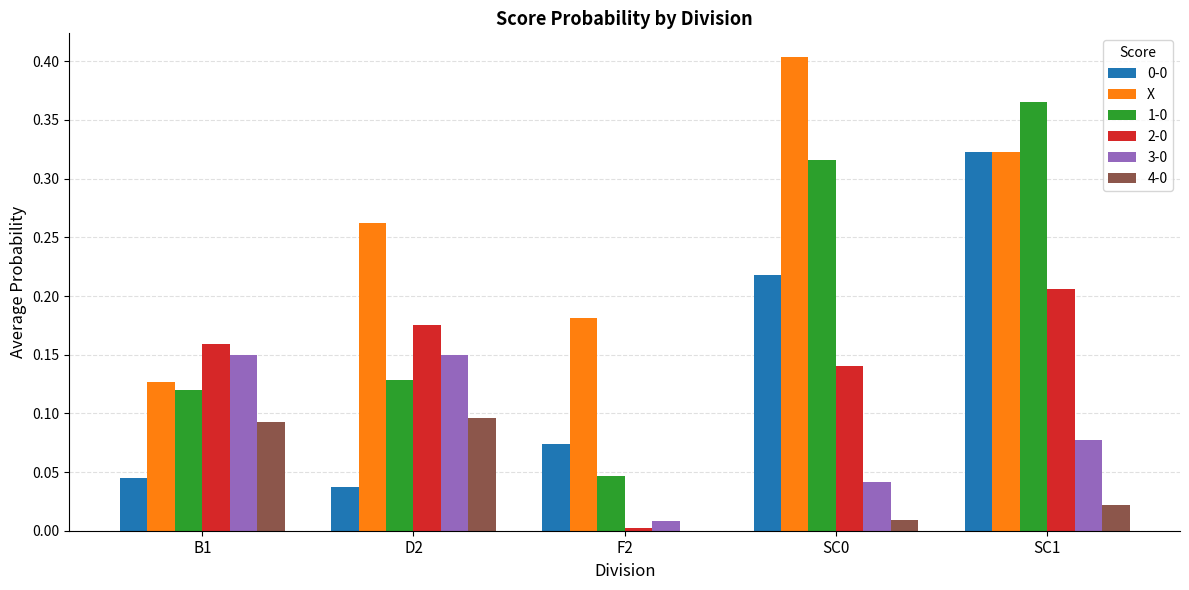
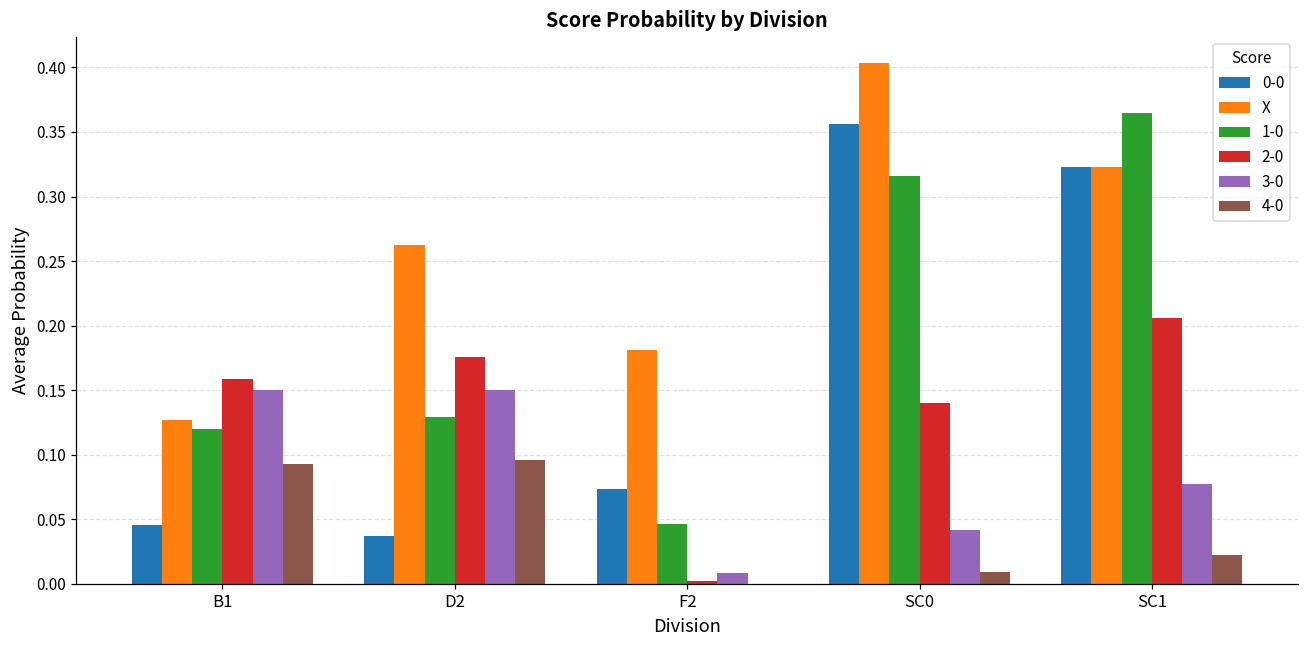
0-0, SC0: 0.218 -> 0.356
